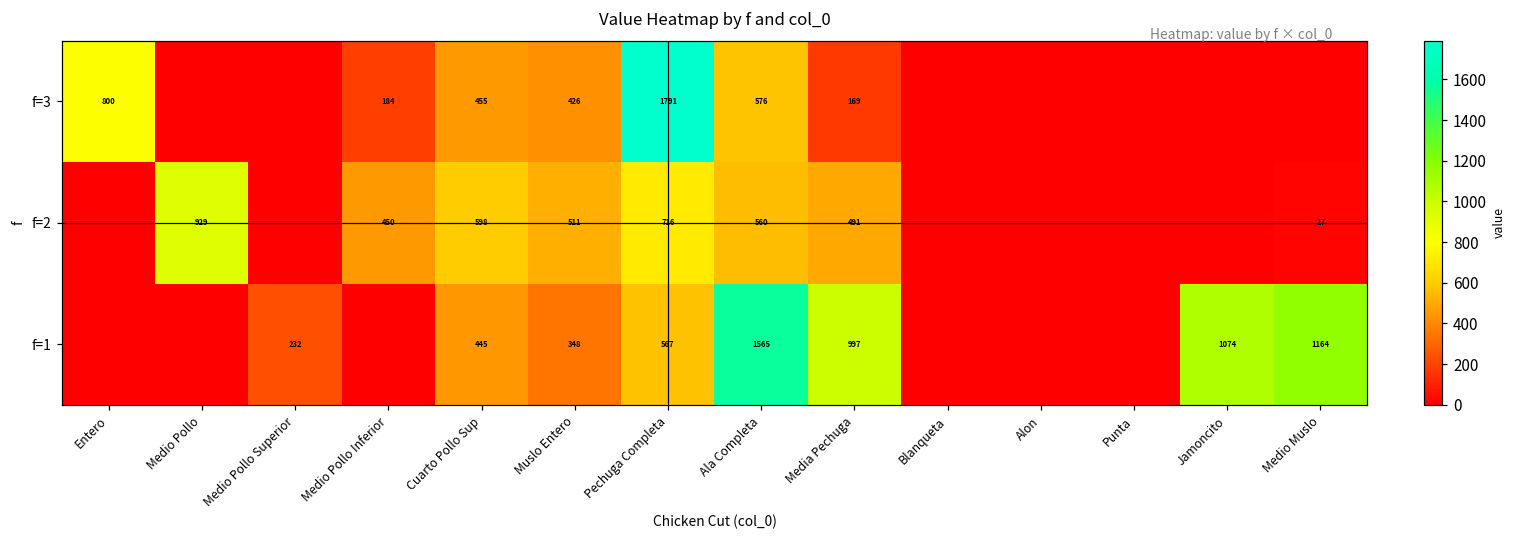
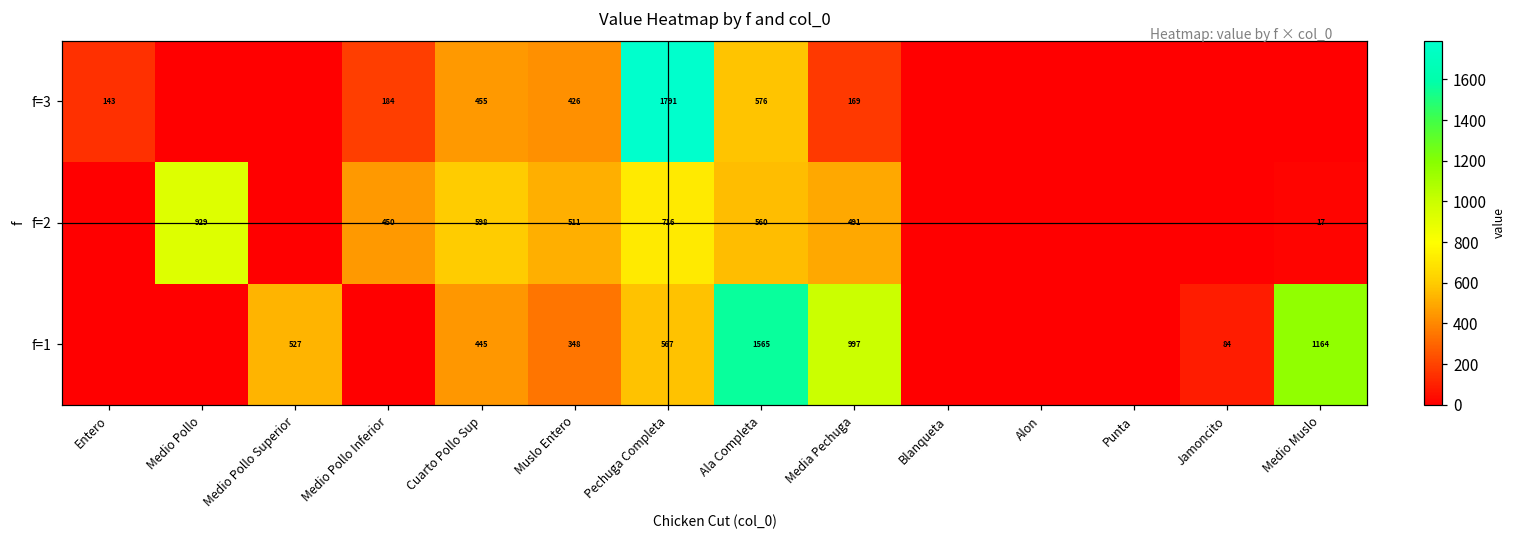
f=3, Entero: 800 -> 143
f=1, Medio Pollo Superior: 232 -> 527
f=1, Jamoncito: 1074 -> 84
